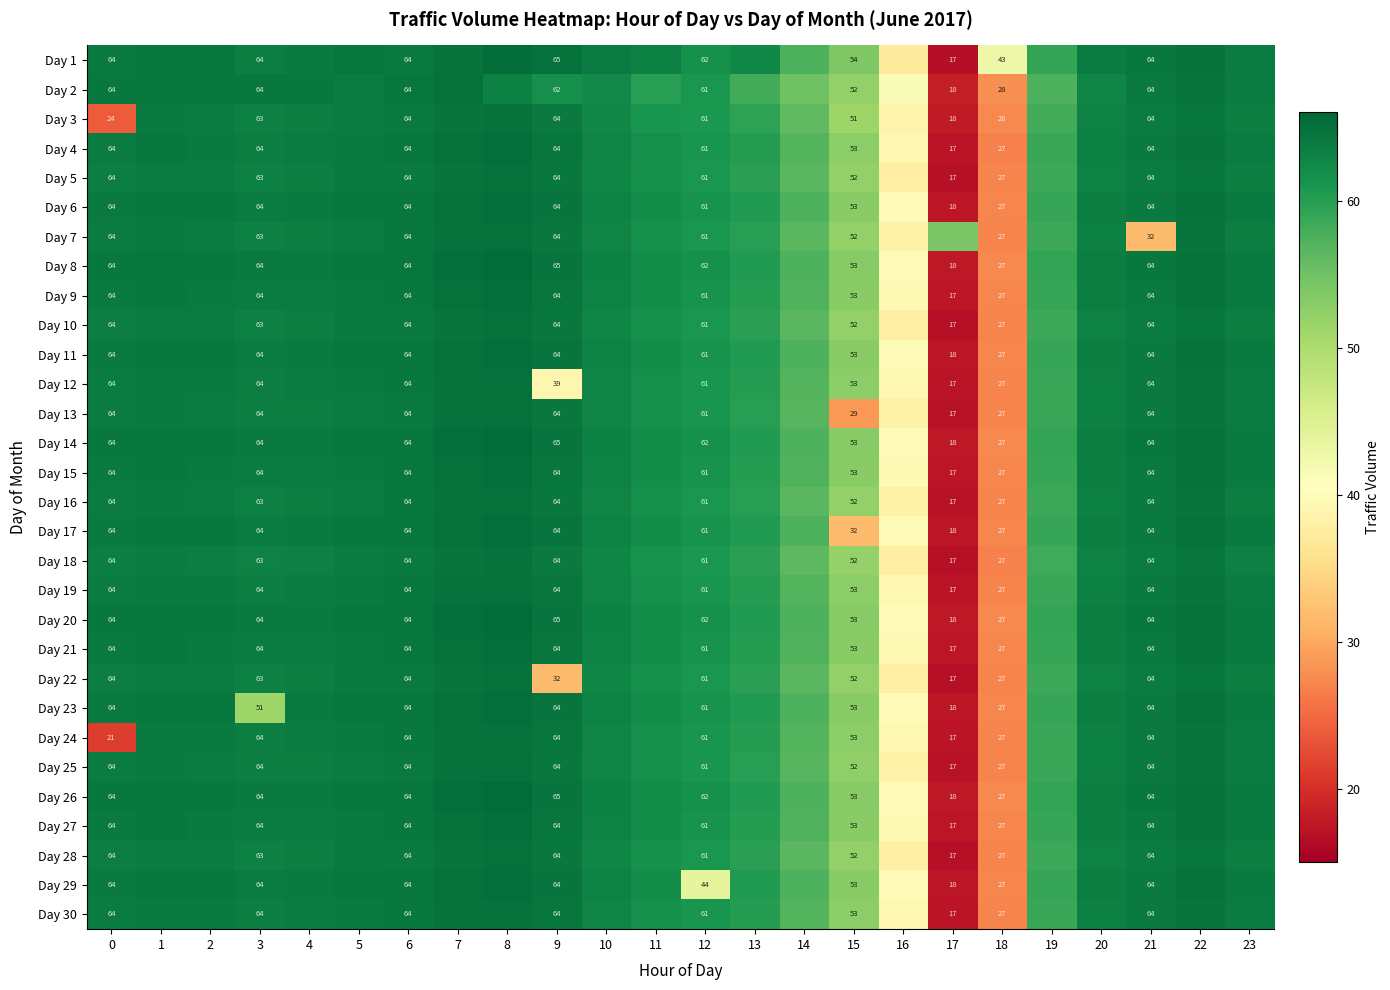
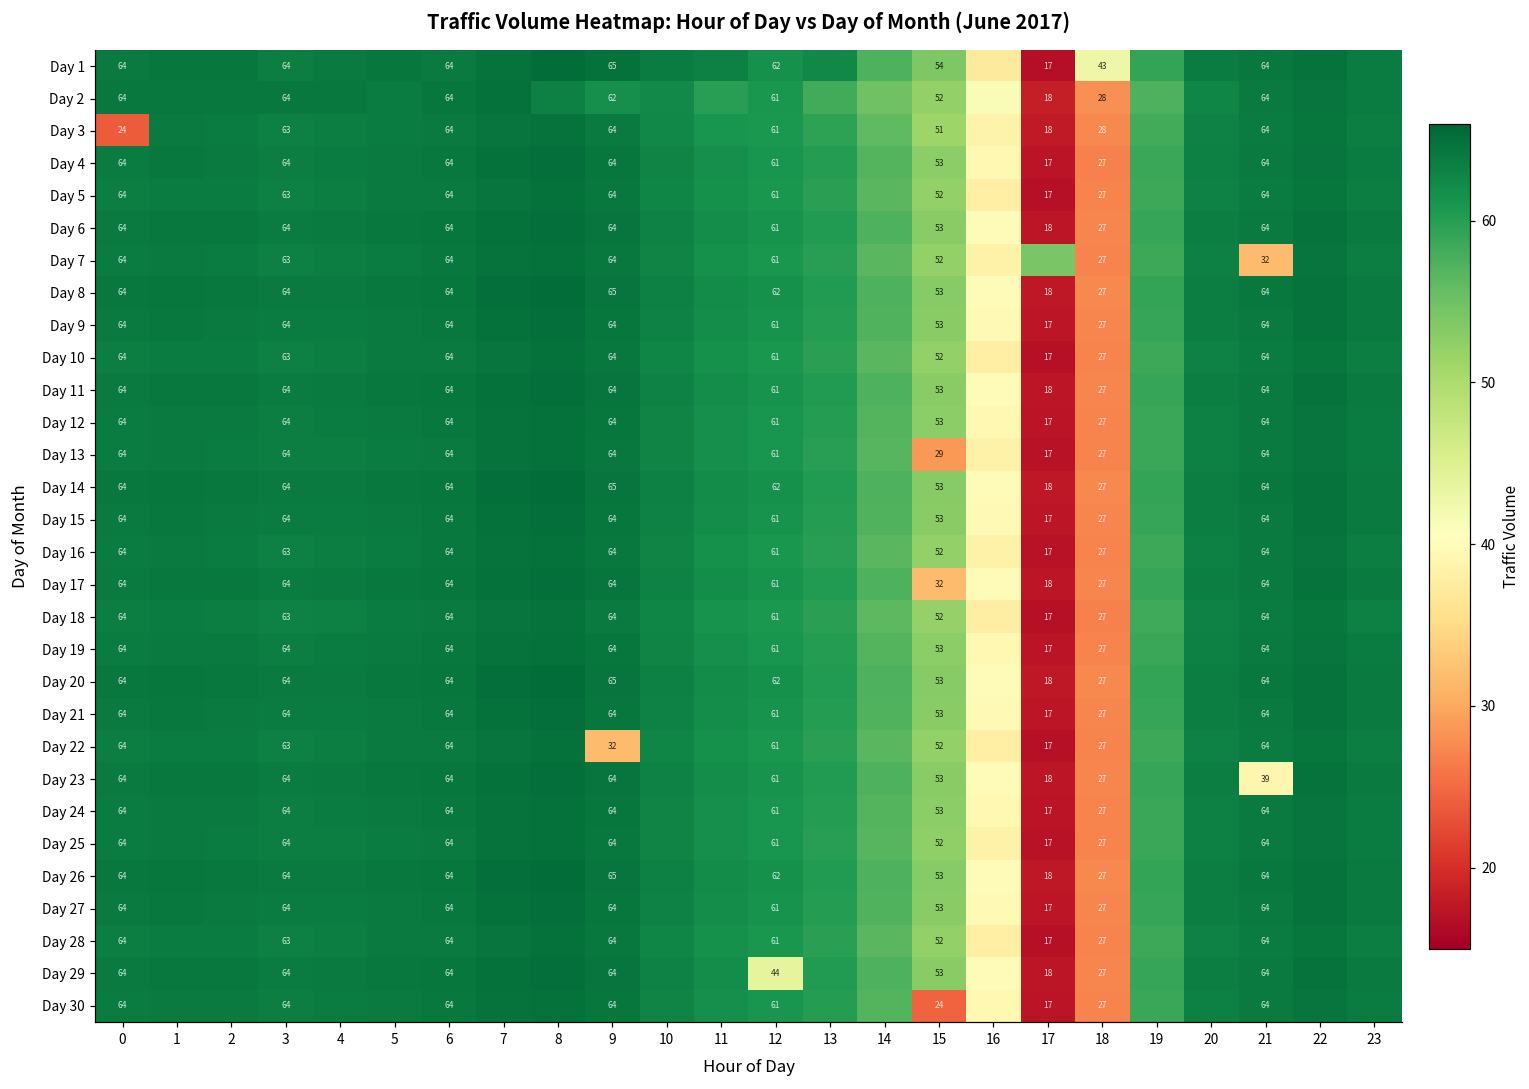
Day 12, 9: 39 -> 64
Day 23, 3: 51 -> 64
Day 23, 21: 64 -> 39
Day 24, 0: 21 -> 64
Day 30, 15: 53 -> 24
